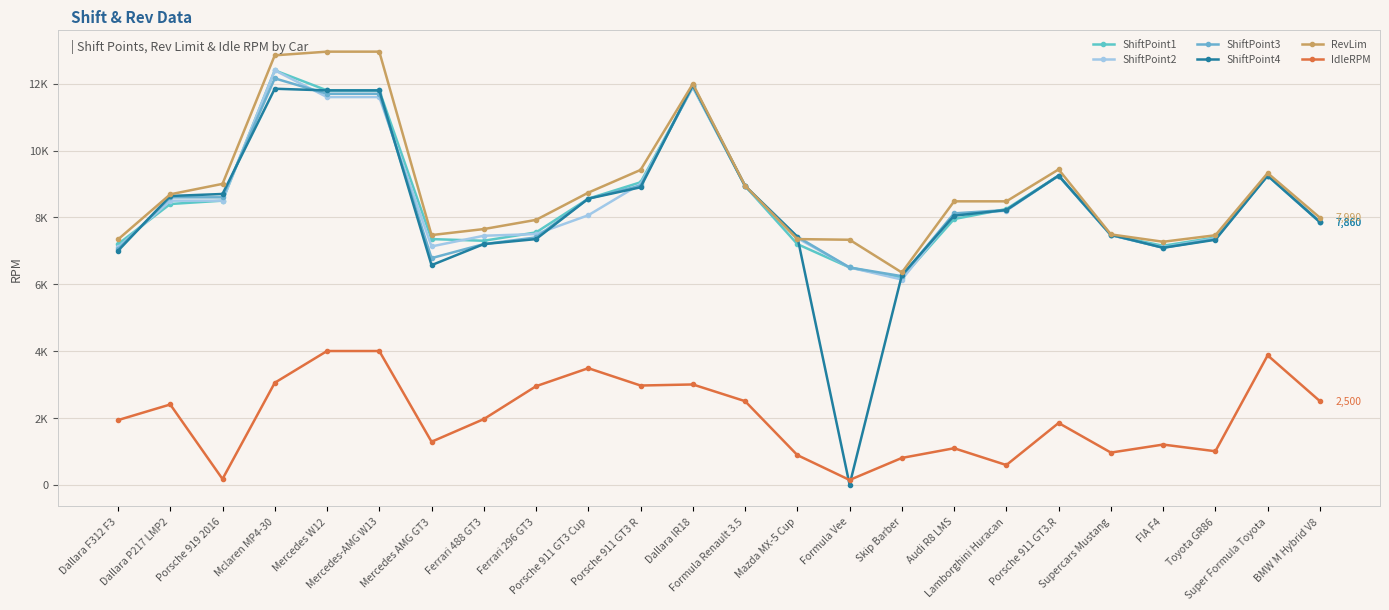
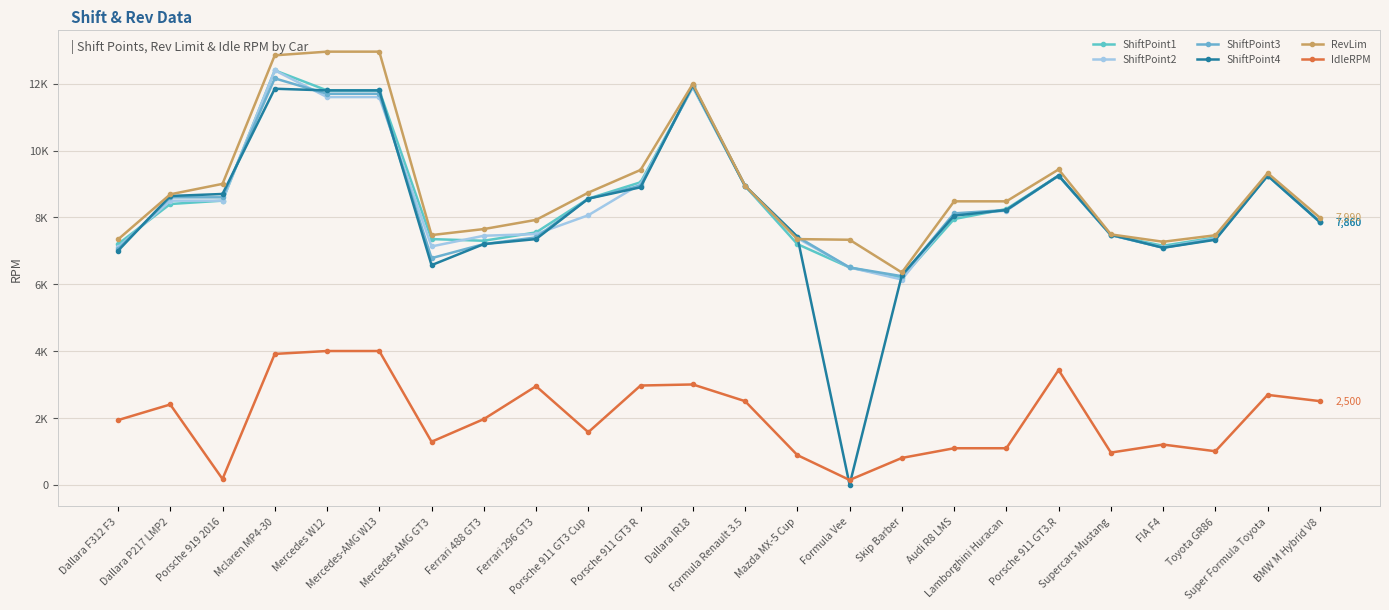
IdleRPM, Mclaren MP4-30: 3100 -> 3900
IdleRPM, Porsche 911 GT3 Cup: 3500 -> 1600
IdleRPM, Lamborghini Huracan: 600 -> 1100
IdleRPM, Porsche 911 GT3.R: 1800 -> 3400
IdleRPM, Super Formula Toyota: 3900 -> 2700
